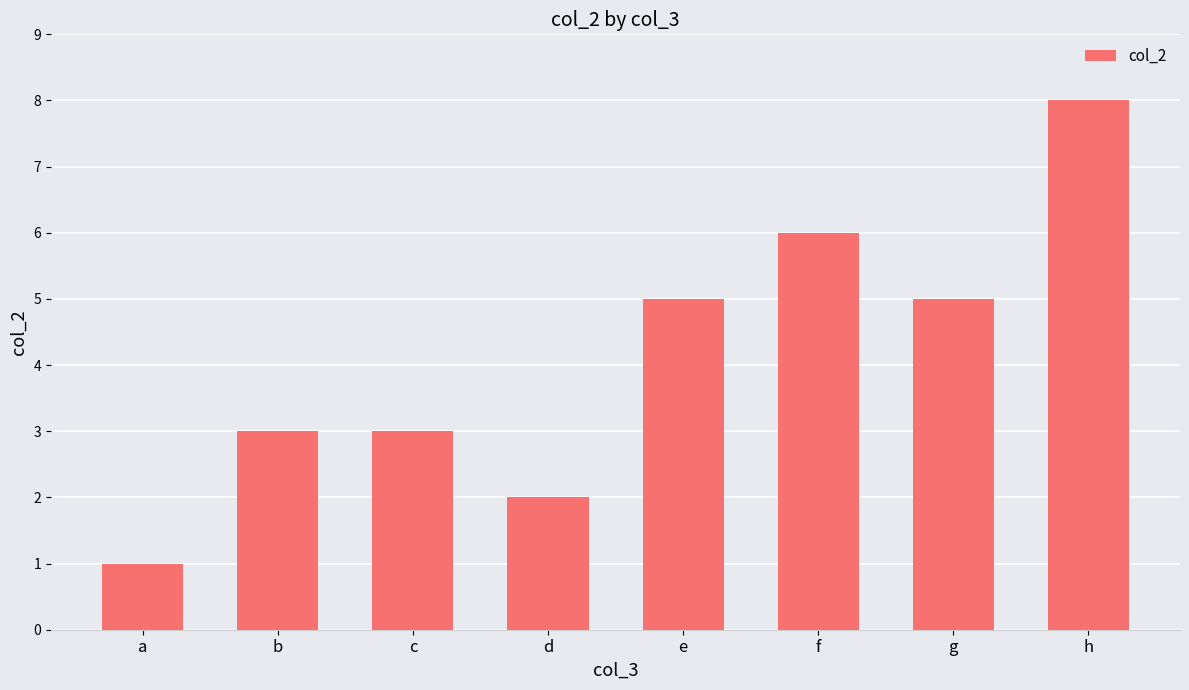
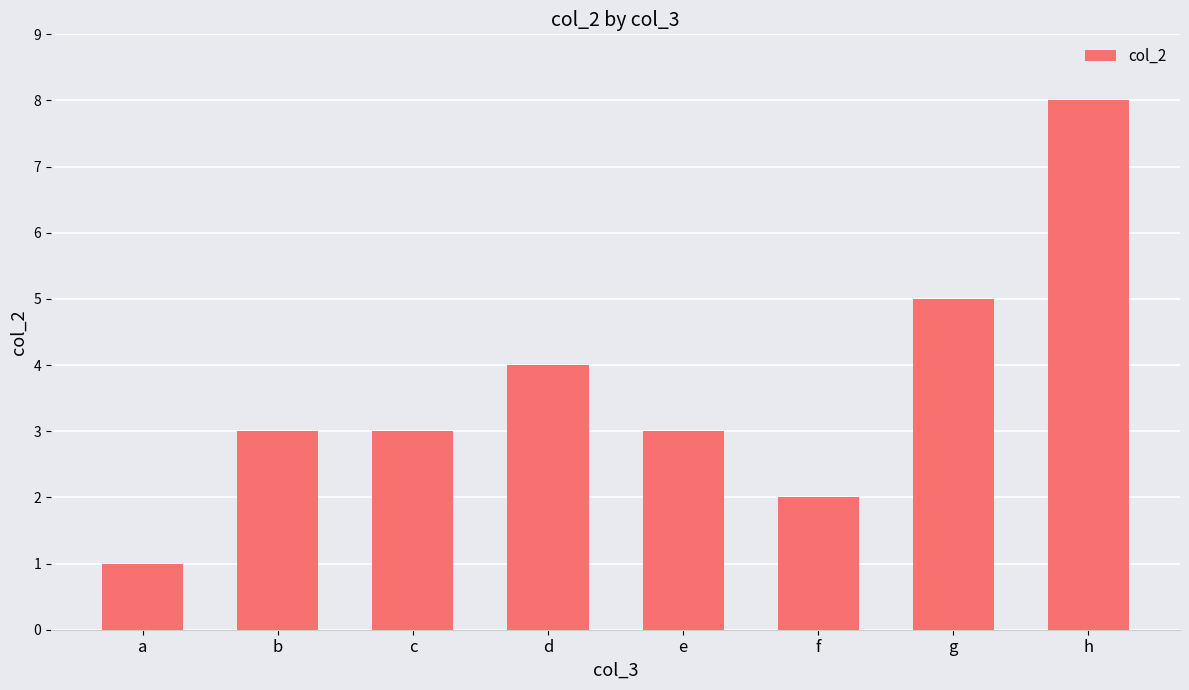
d: 2 -> 4
e: 5 -> 3
f: 6 -> 2
